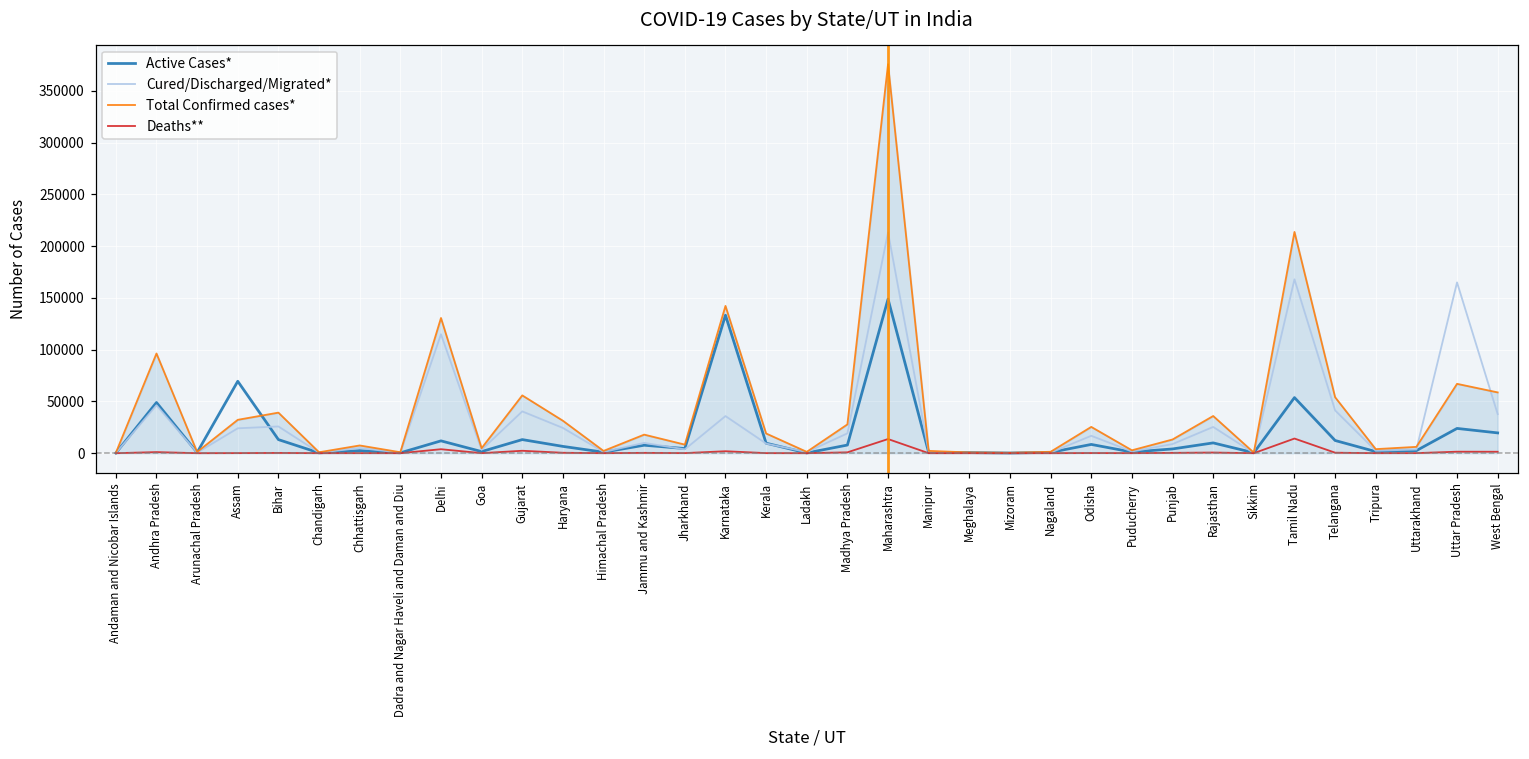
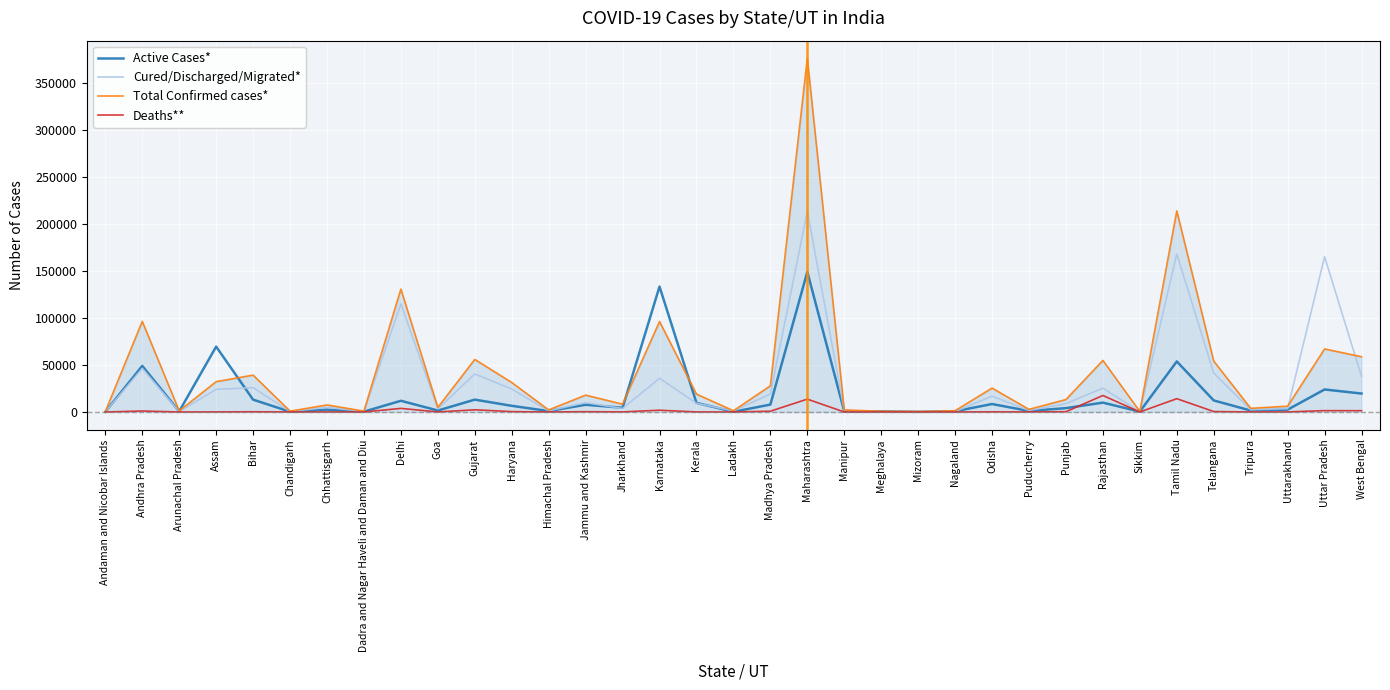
Total Confirmed cases*, Karnataka: 140000 -> 100000
Total Confirmed cases*, Rajasthan: 40000 -> 50000
Deaths**, Rajasthan: 0 -> 20000
